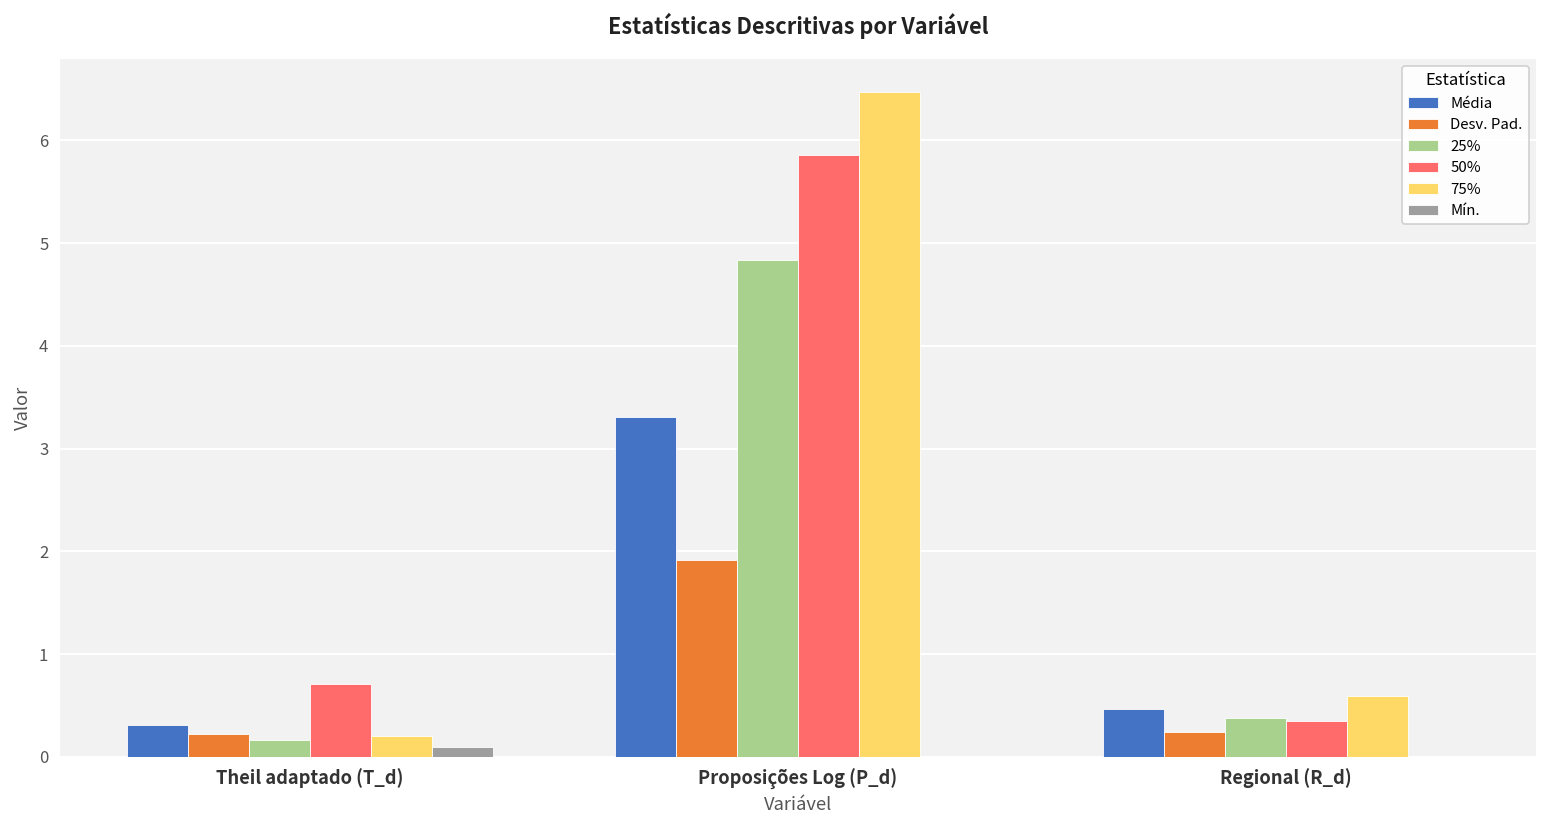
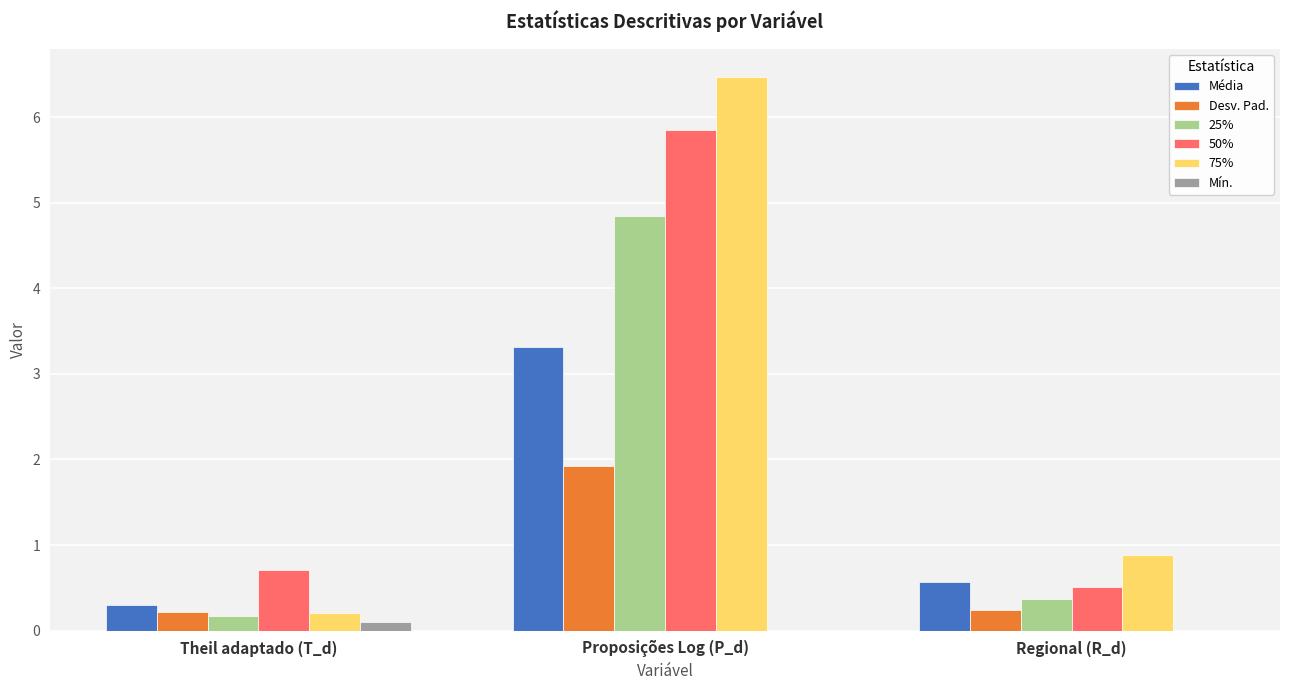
Média, Regional (R_d): 0.5 -> 0.6
50%, Regional (R_d): 0.4 -> 0.5
75%, Regional (R_d): 0.6 -> 0.9
